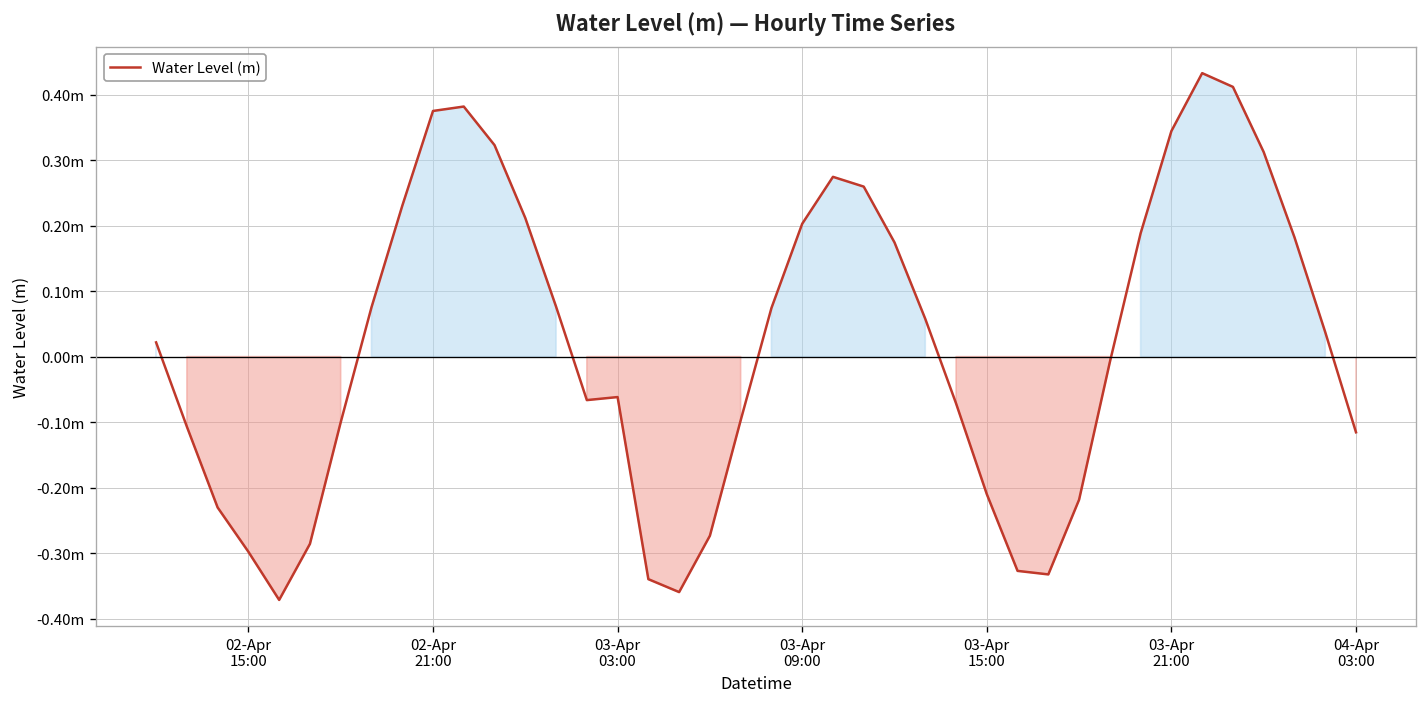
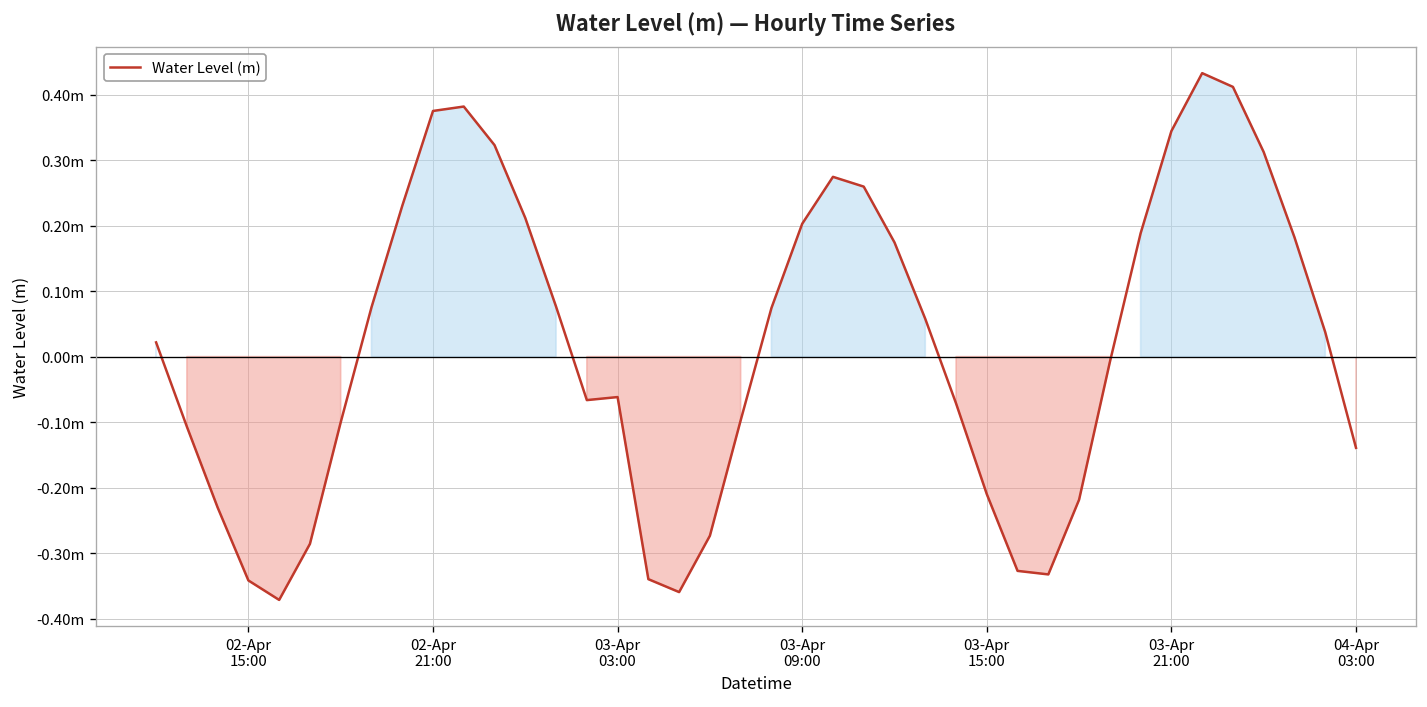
02-Apr 15:00: -0.30m -> -0.34m
04-Apr 03:00: -0.12m -> -0.14m
